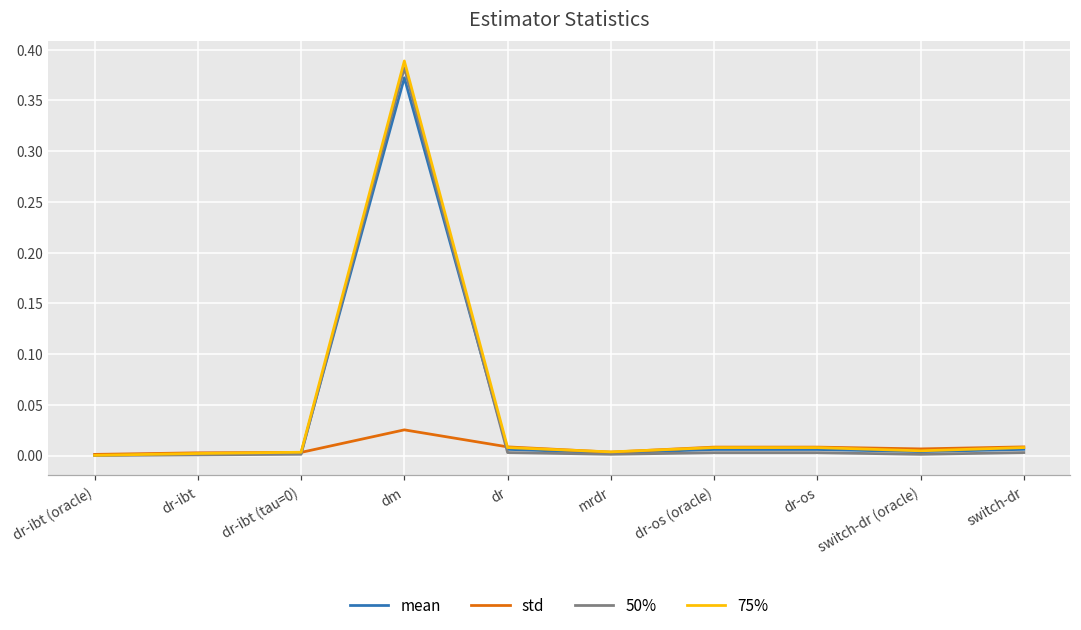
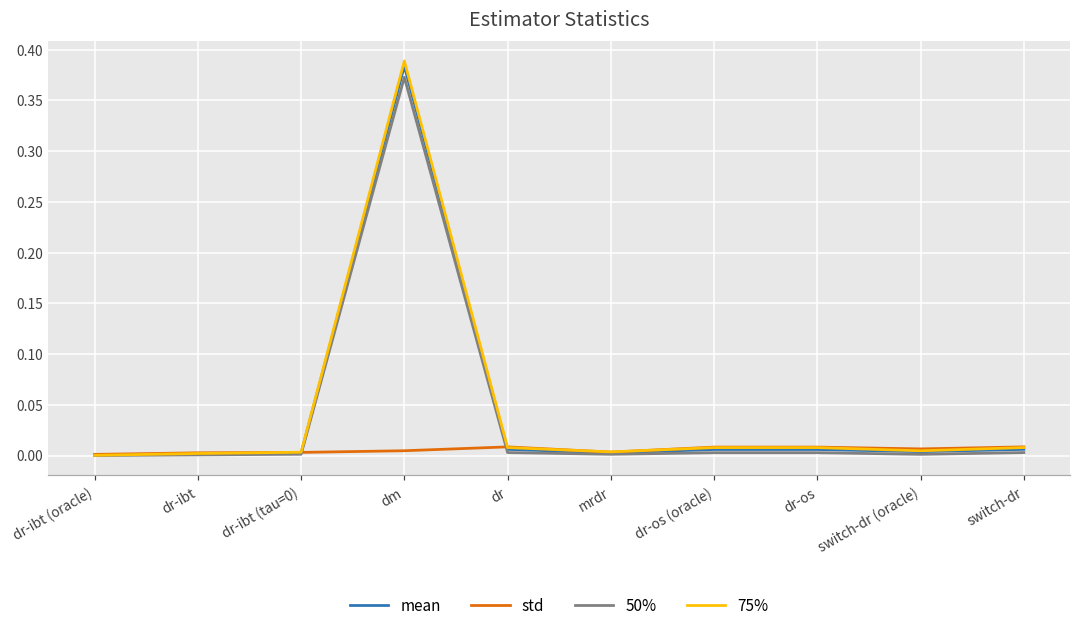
mean, dm: 0.37 -> 0.38
std, dm: 0.03 -> 0.00
50%, dm: 0.38 -> 0.37
